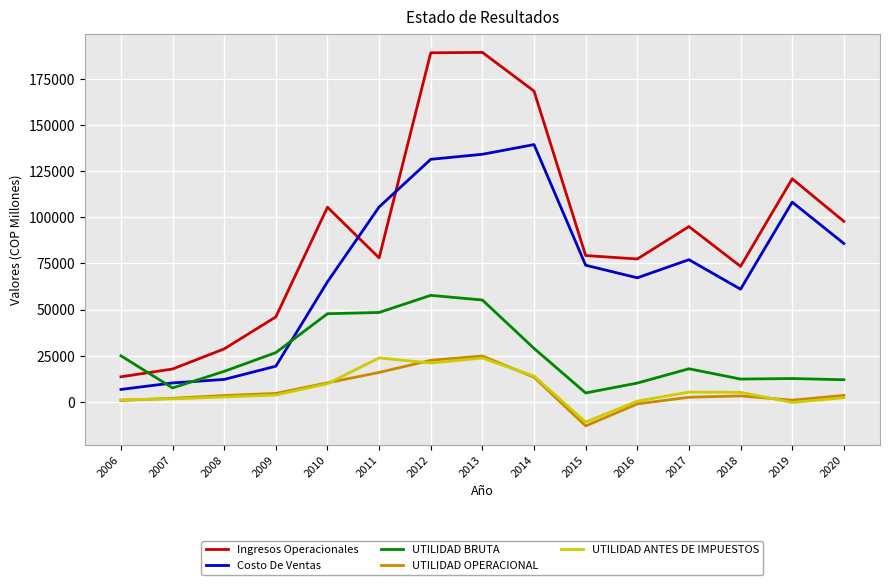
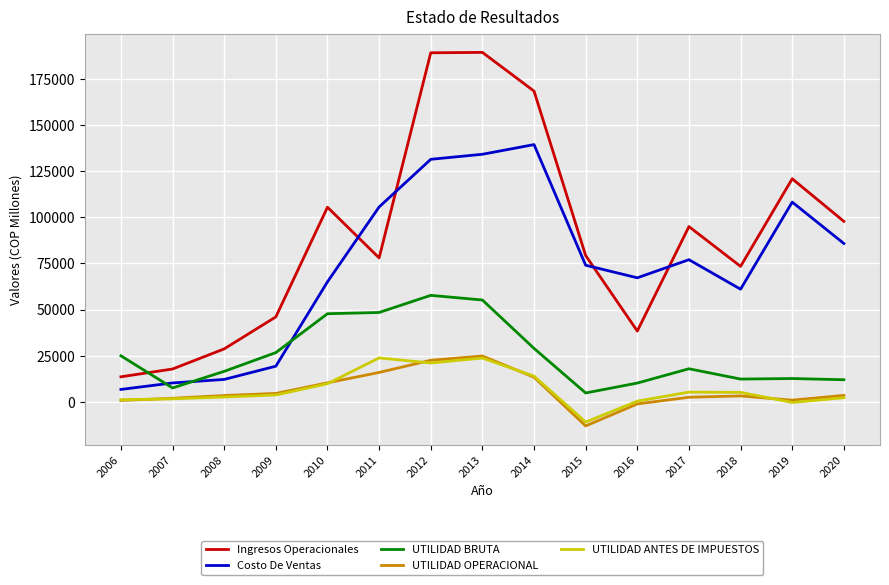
Ingresos Operacionales, 2016: 77000 -> 38000
